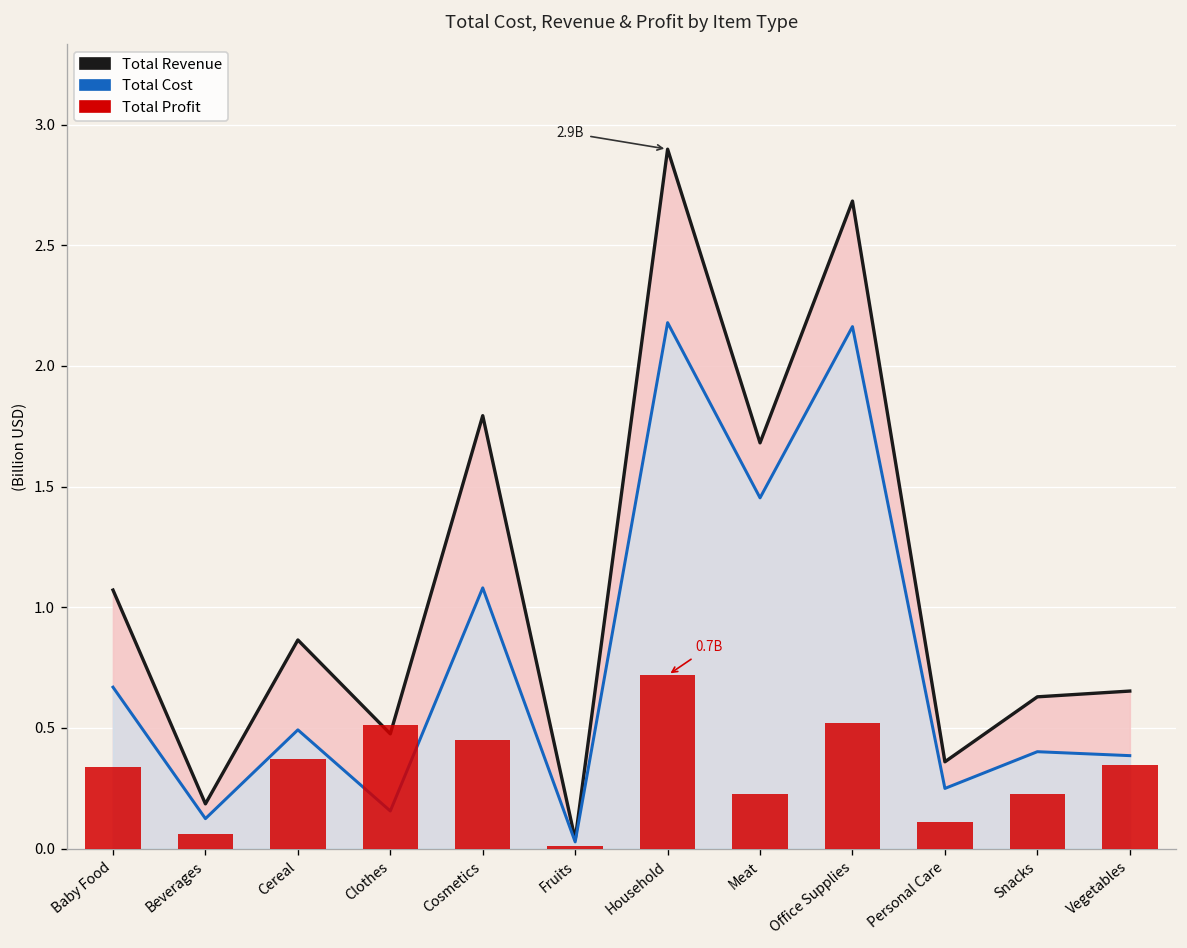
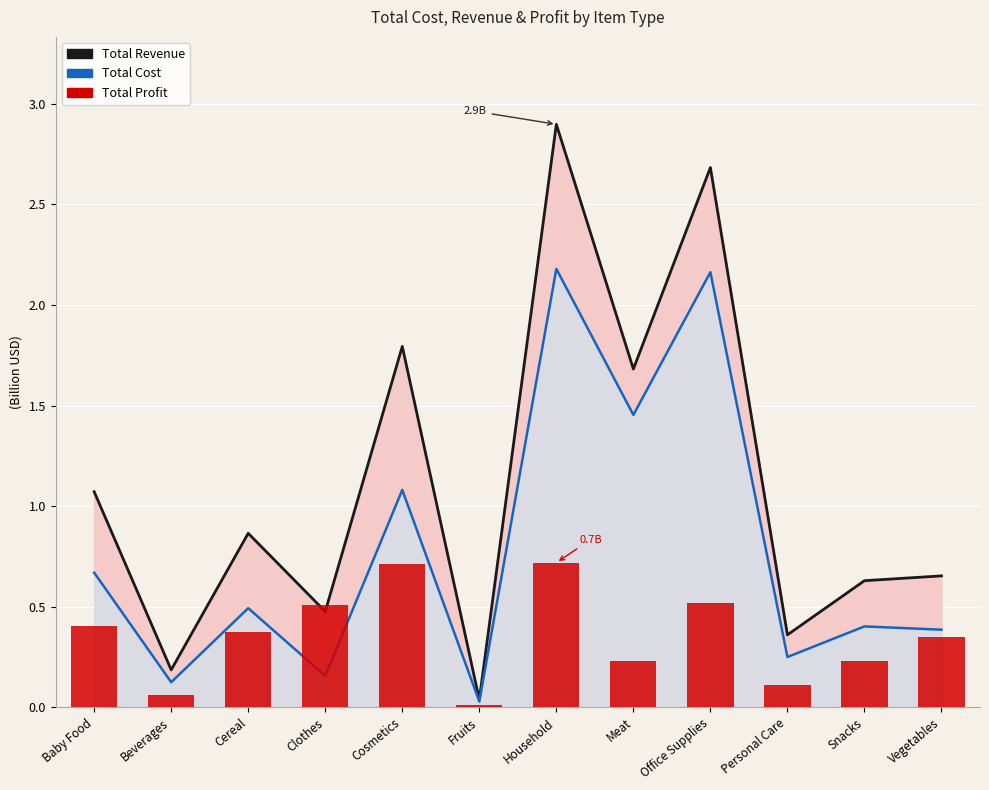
Total Profit, Baby Food: 0.34 -> 0.40
Total Profit, Cosmetics: 0.45 -> 0.71
